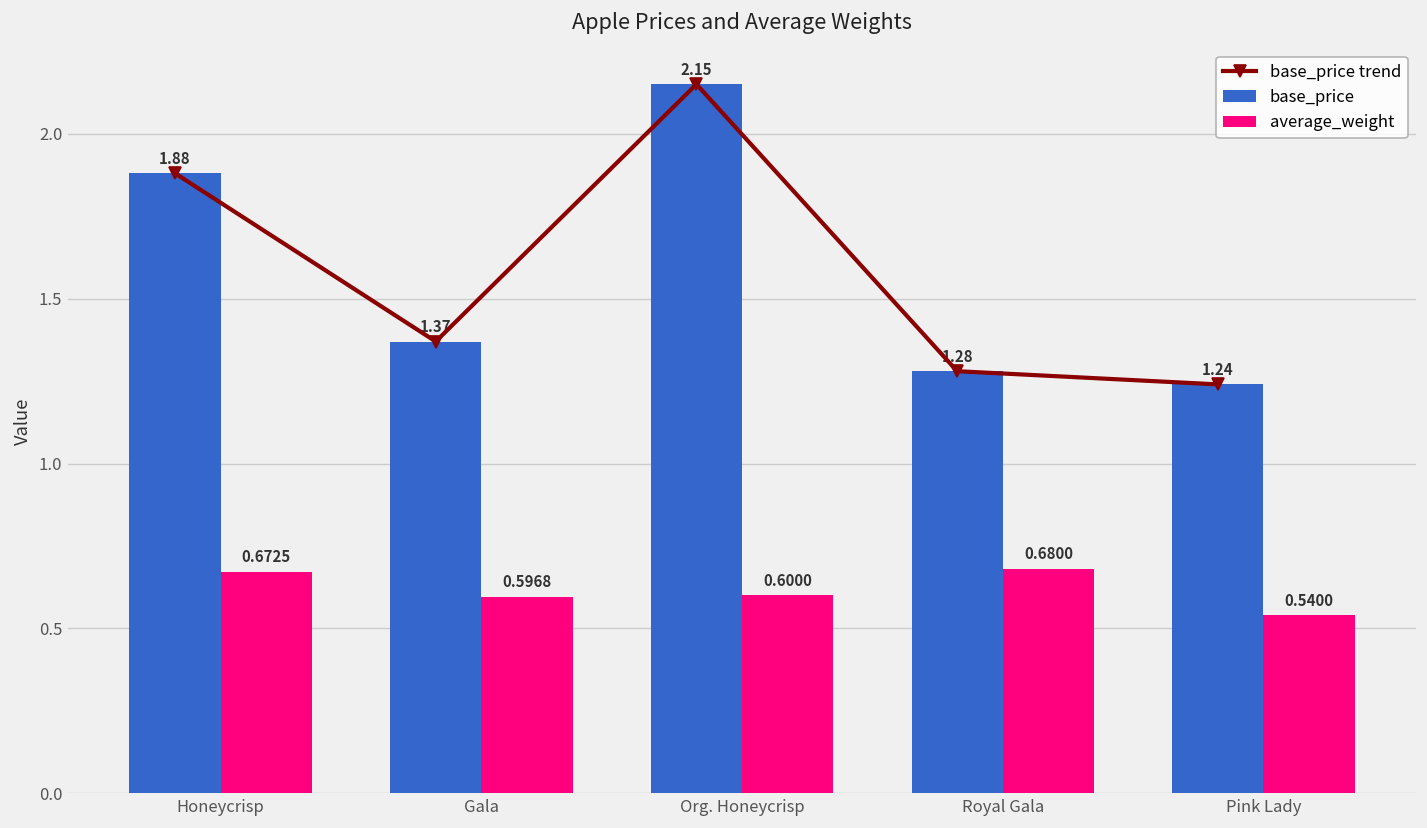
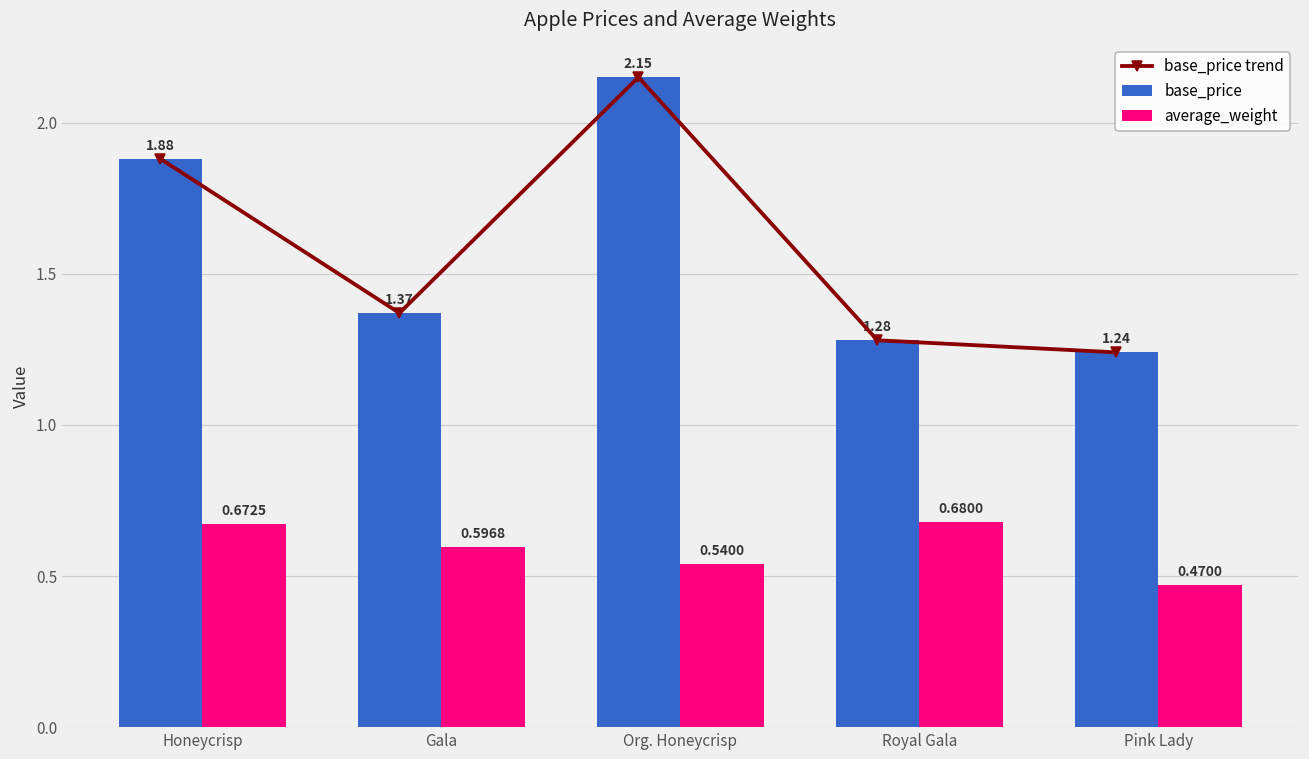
average_weight, Org. Honeycrisp: 0.6000 -> 0.5400
average_weight, Pink Lady: 0.5400 -> 0.4700
